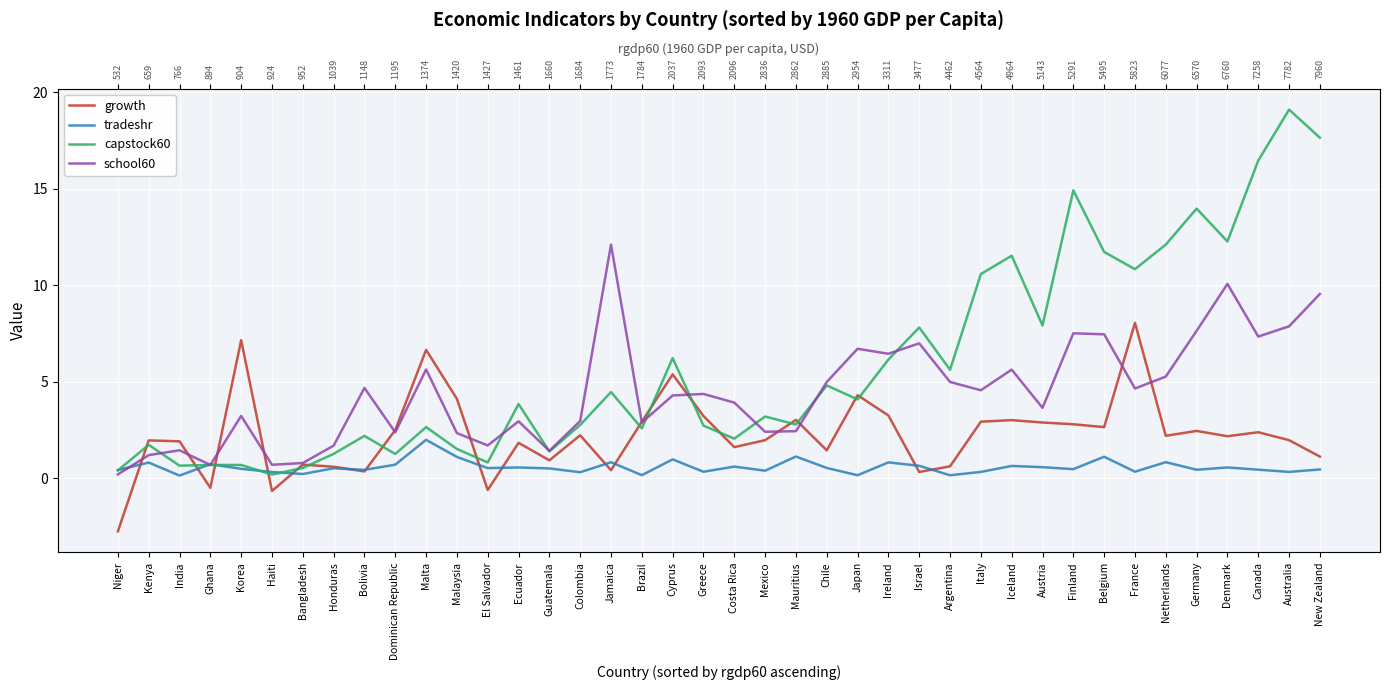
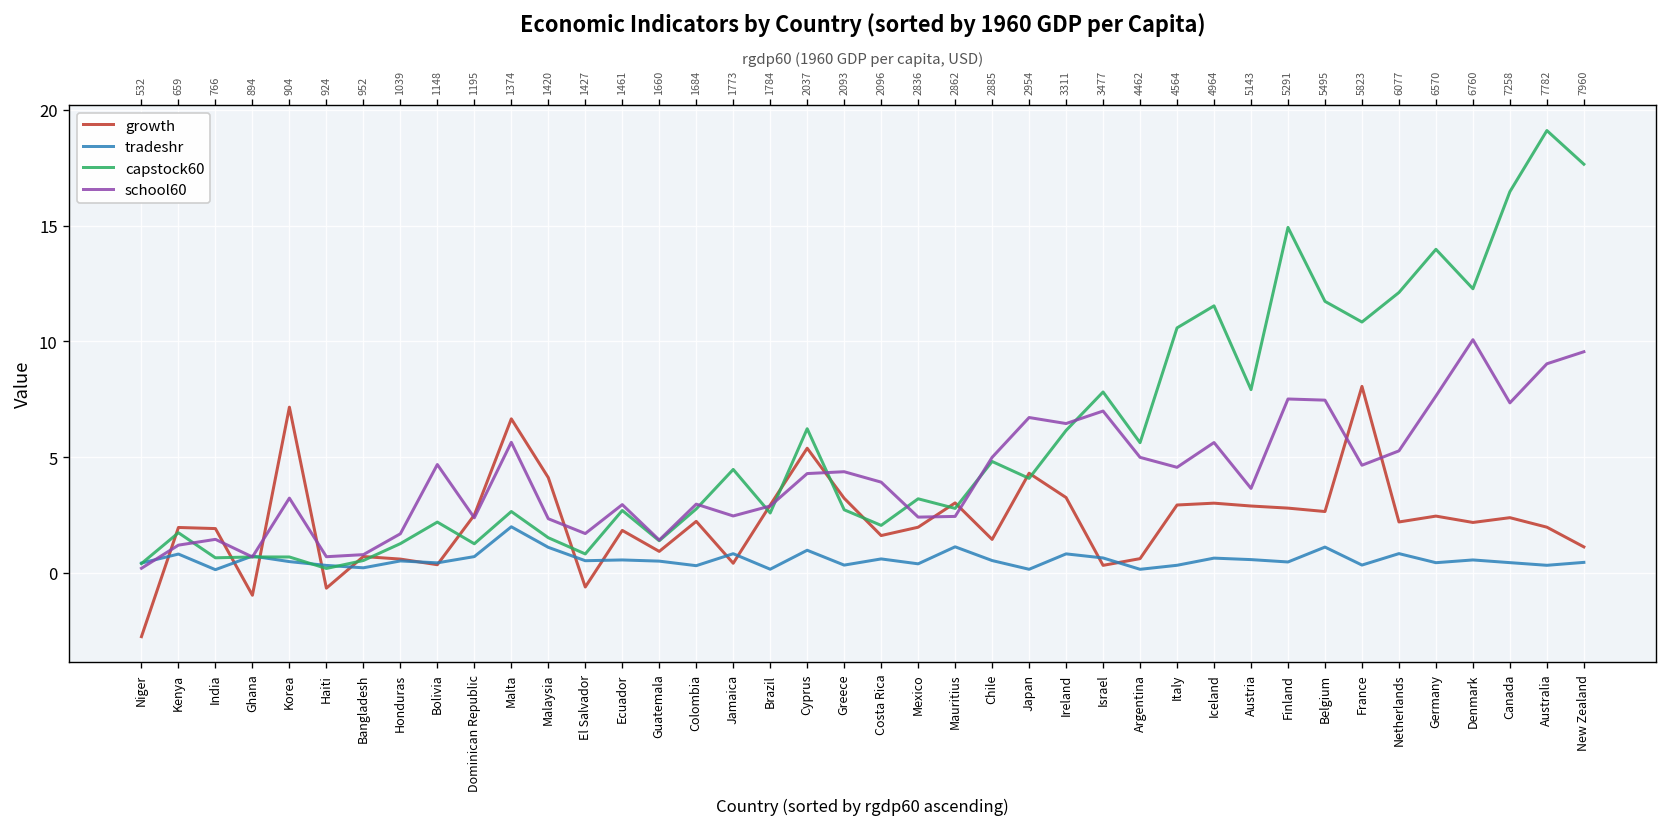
growth, Ghana: -0.5 -> -1.0
capstock60, Ecuador: 3.8 -> 2.7
school60, Jamaica: 12.1 -> 2.5
school60, Australia: 7.9 -> 9.0
